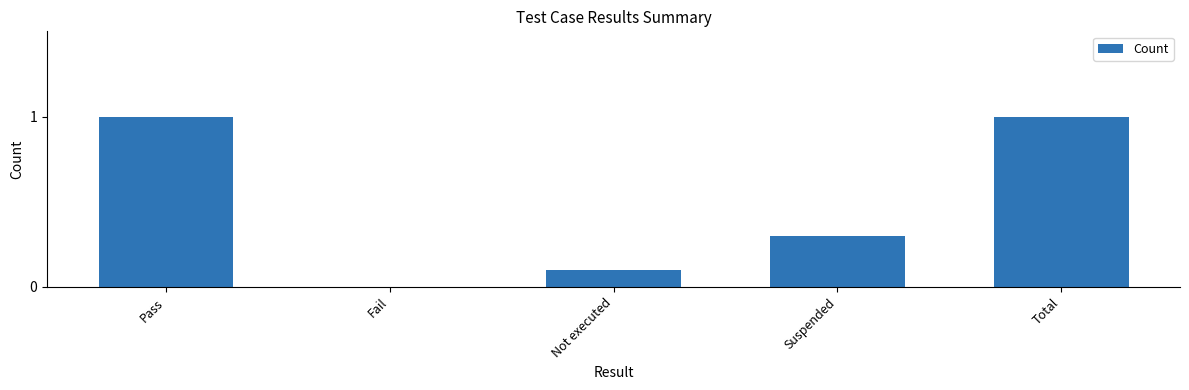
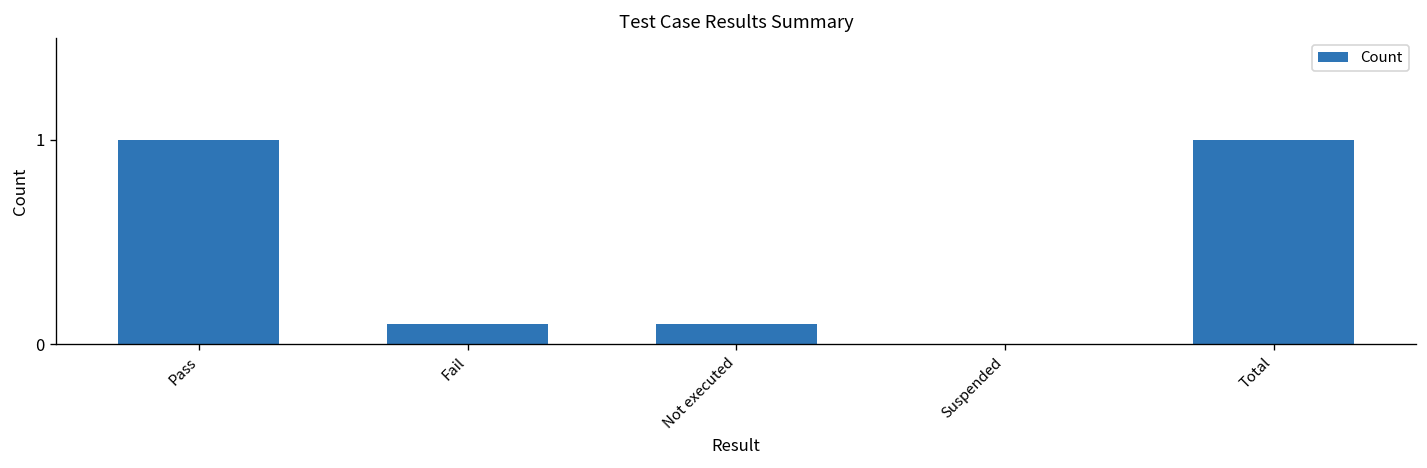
Fail: 0.0 -> 0.1
Suspended: 0.3 -> 0.0
